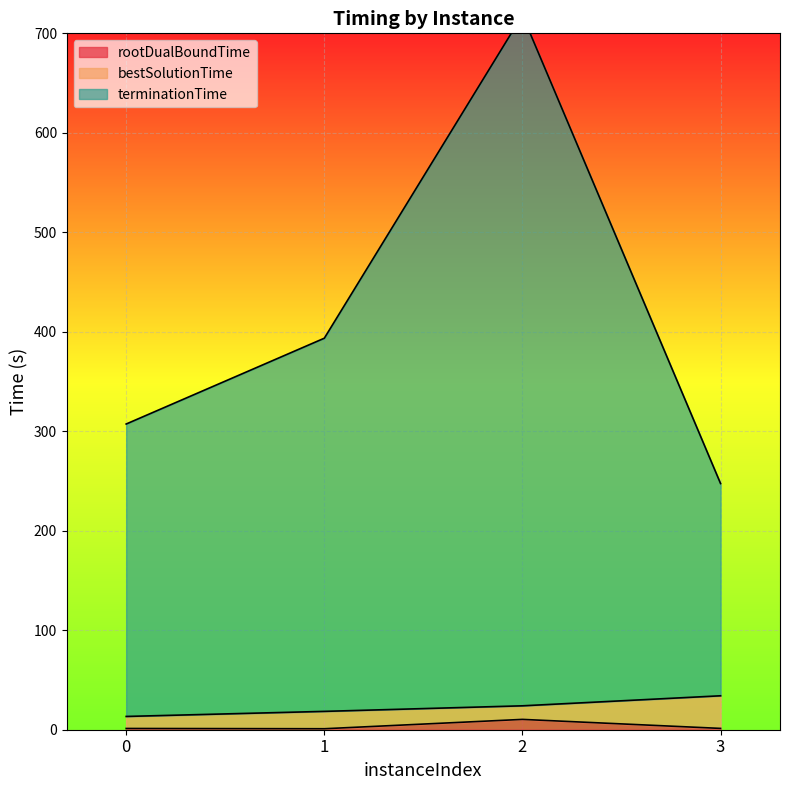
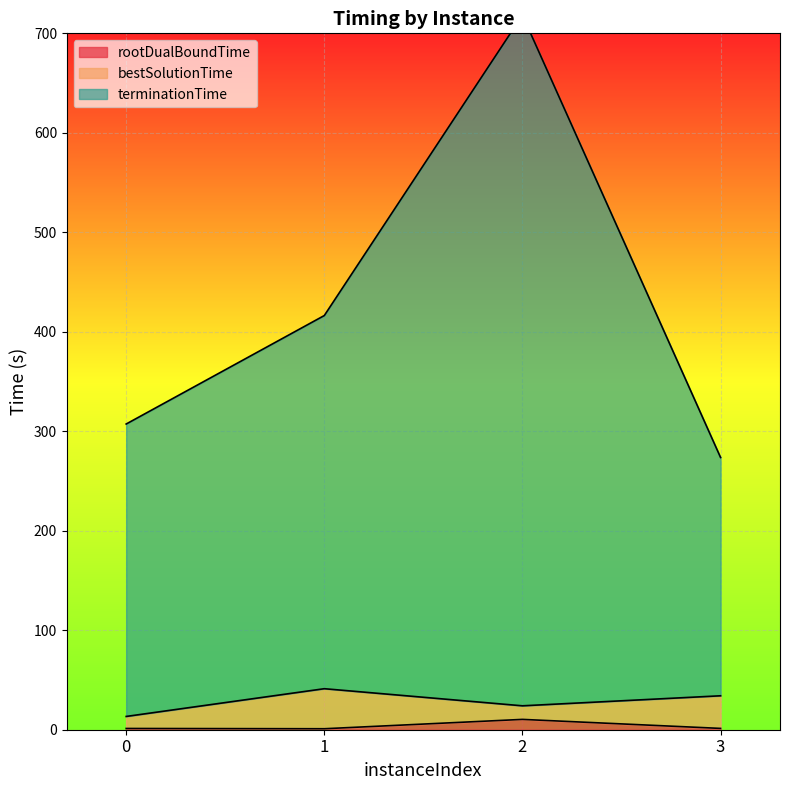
bestSolutionTime, 1: 20 -> 40
terminationTime, 3: 210 -> 240
